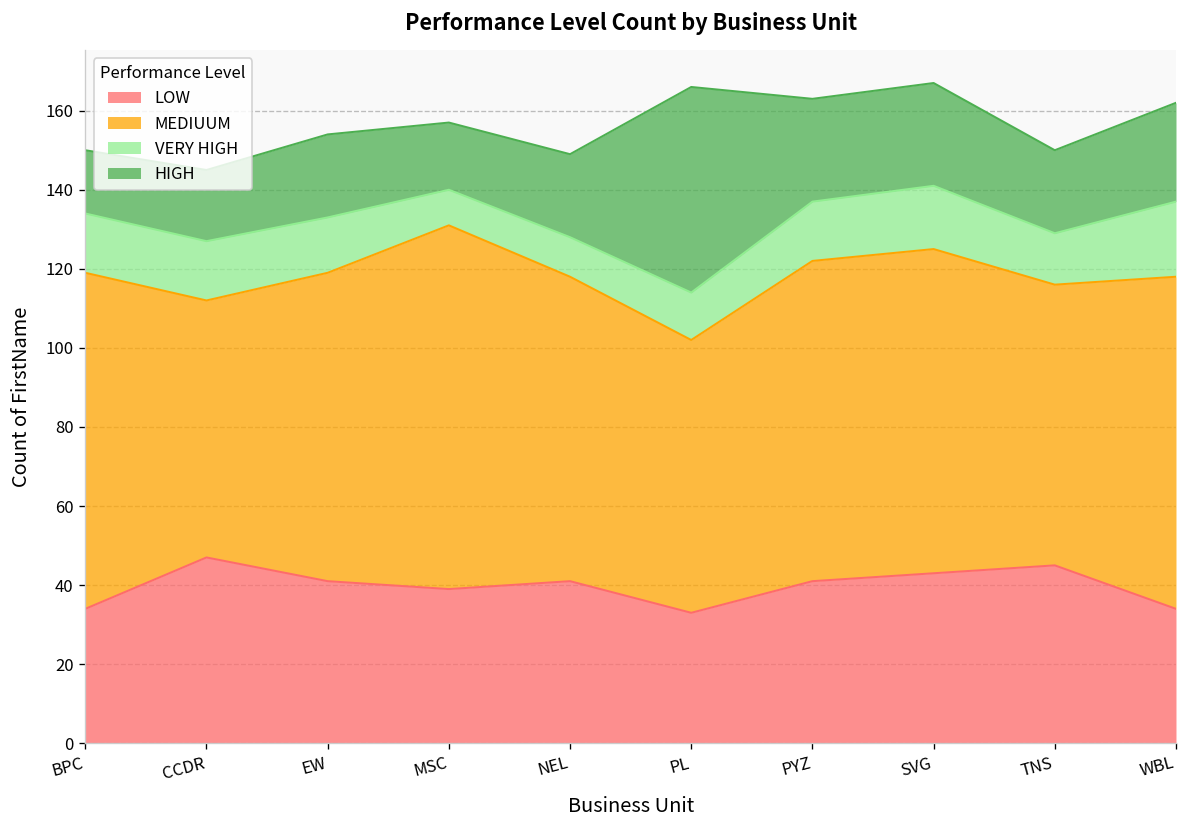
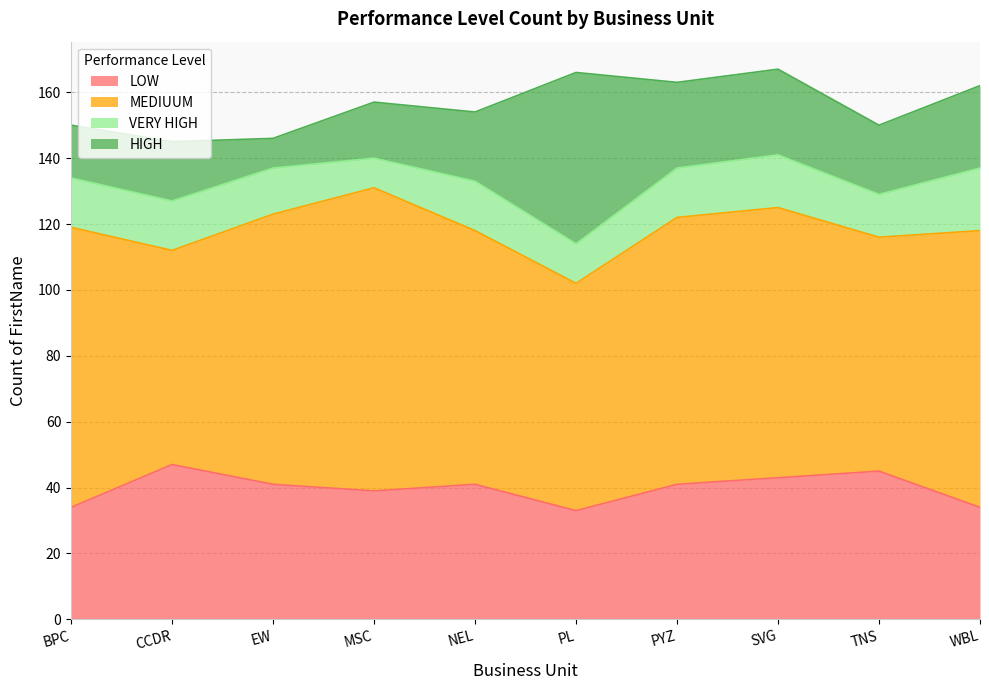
MEDIUUM, EW: 78 -> 82
HIGH, EW: 21 -> 9
VERY HIGH, NEL: 10 -> 15
